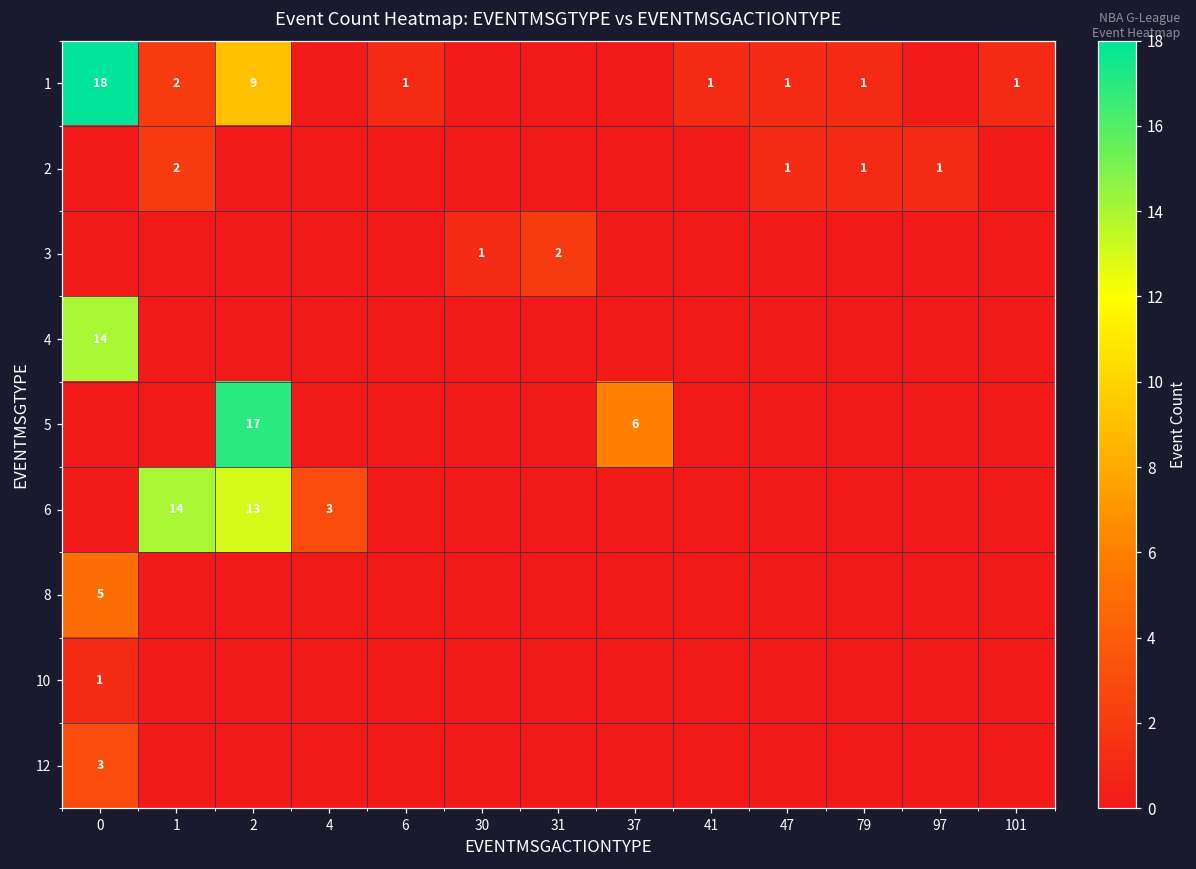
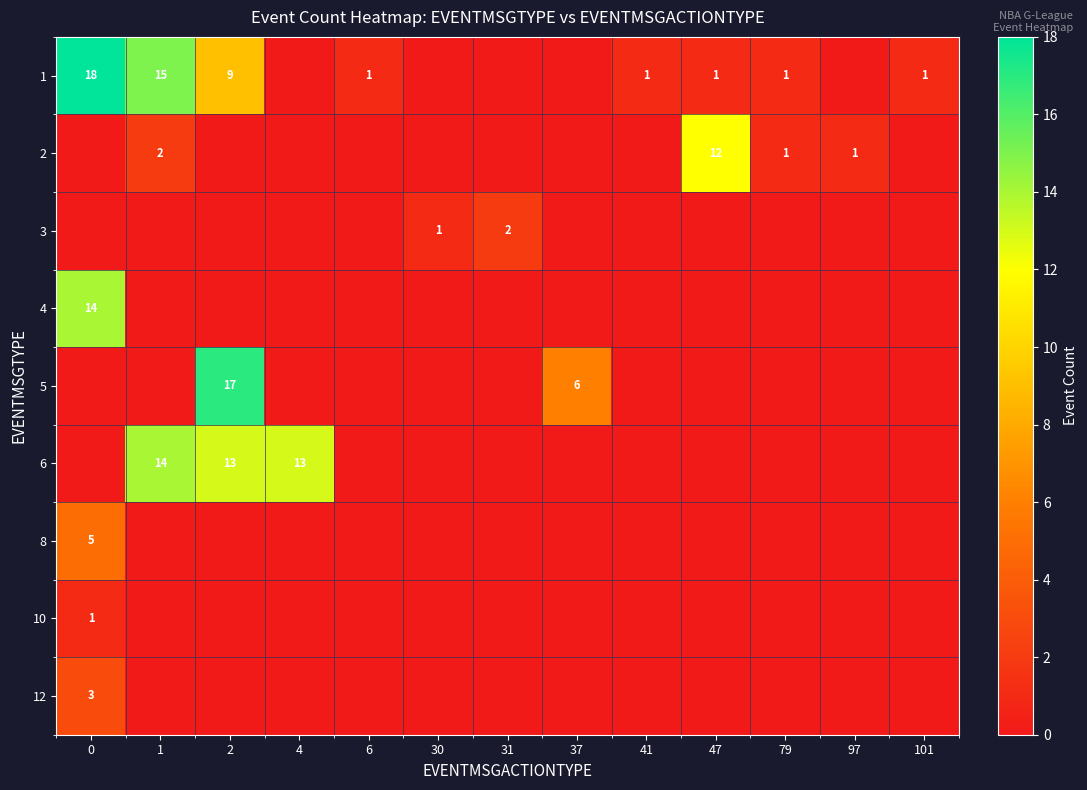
1, 1: 2 -> 15
2, 47: 1 -> 12
6, 4: 3 -> 13
